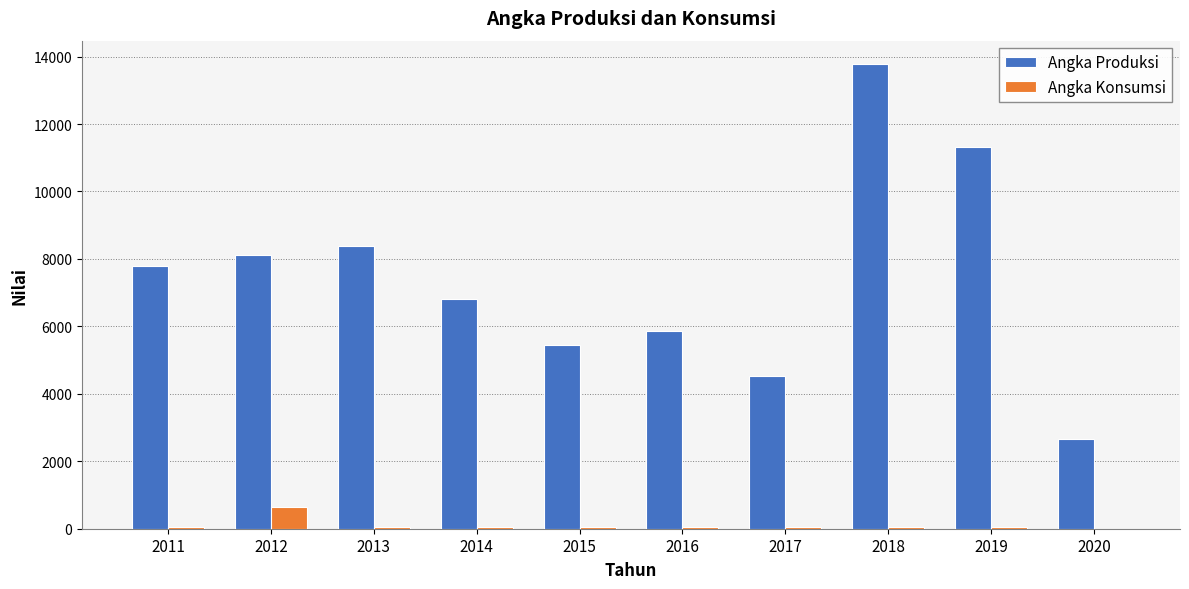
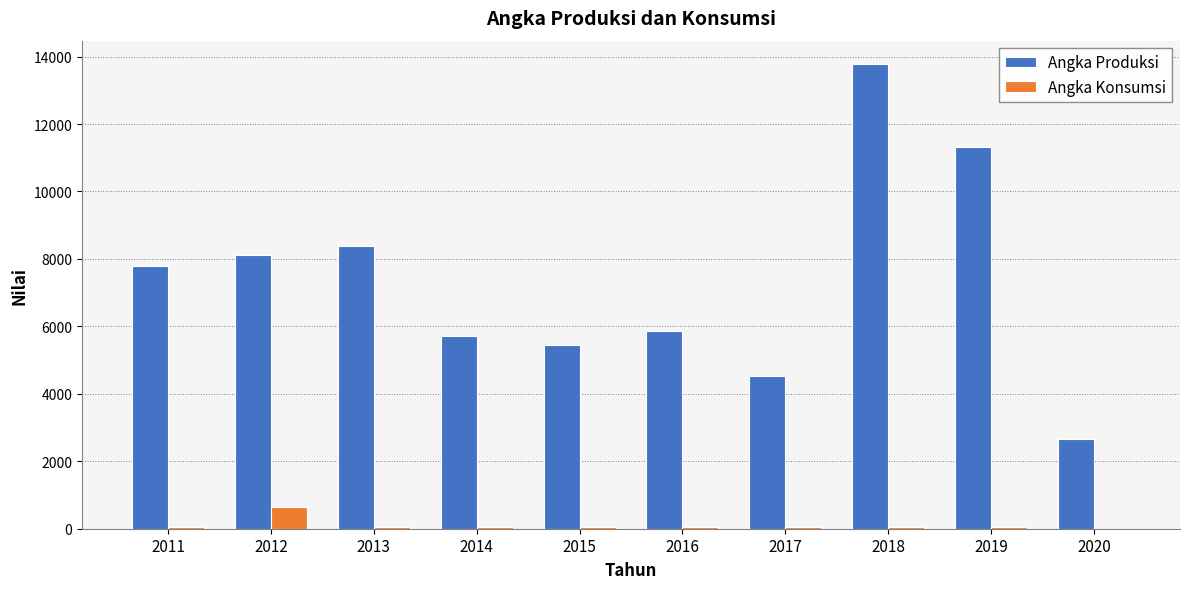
Angka Produksi, 2014: 6800 -> 5700
